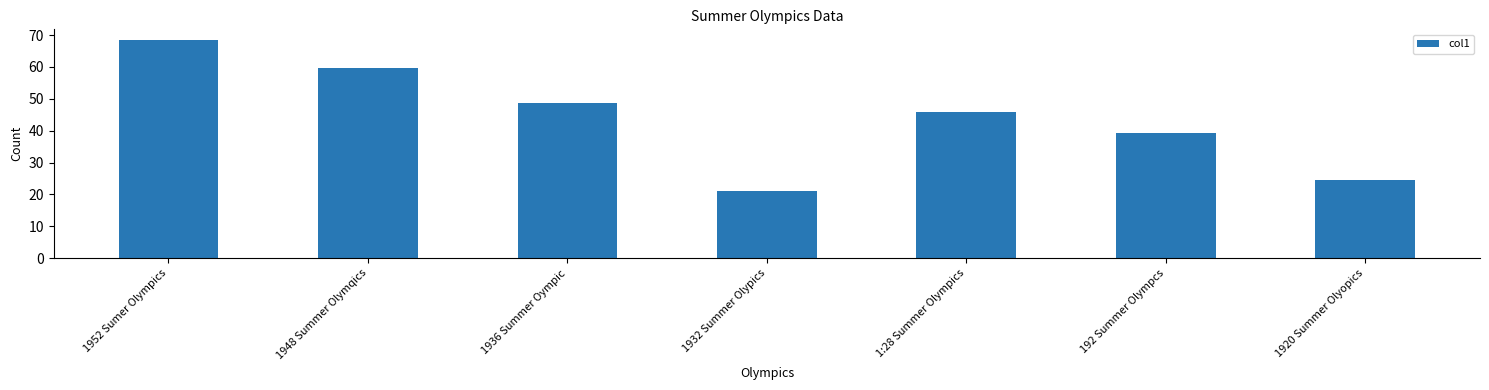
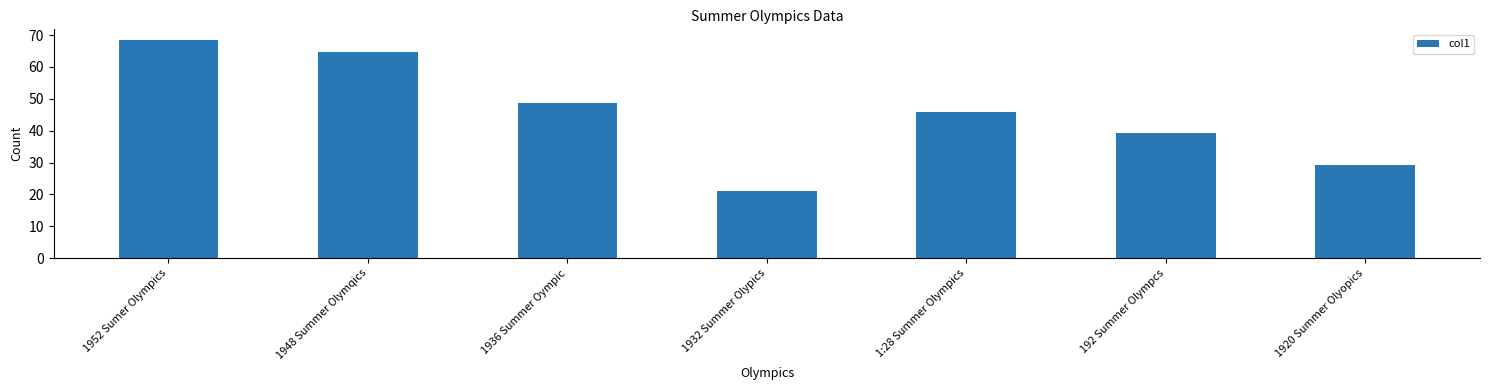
1948 Summer Olymqics: 60 -> 65
1920 Summer Olyopics: 25 -> 29
